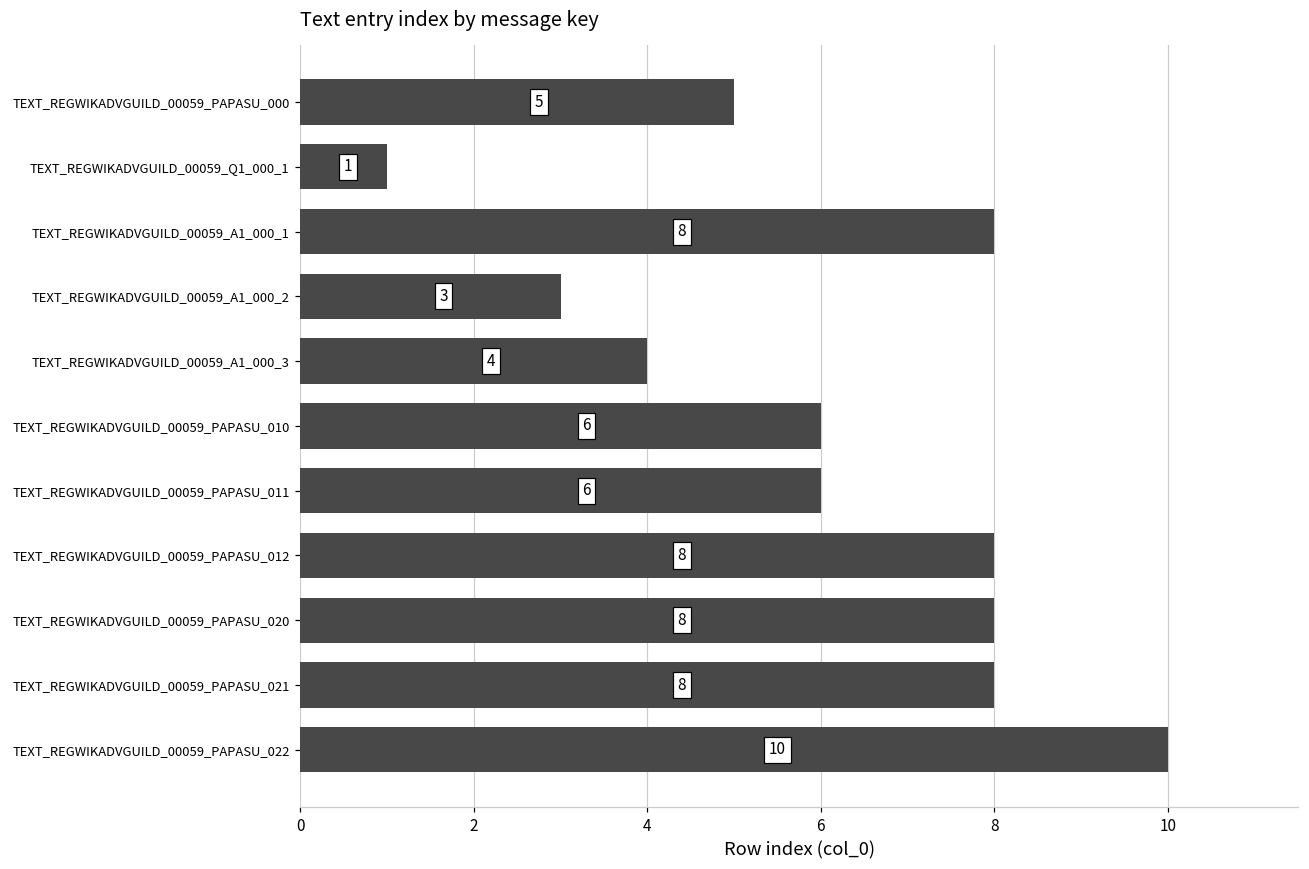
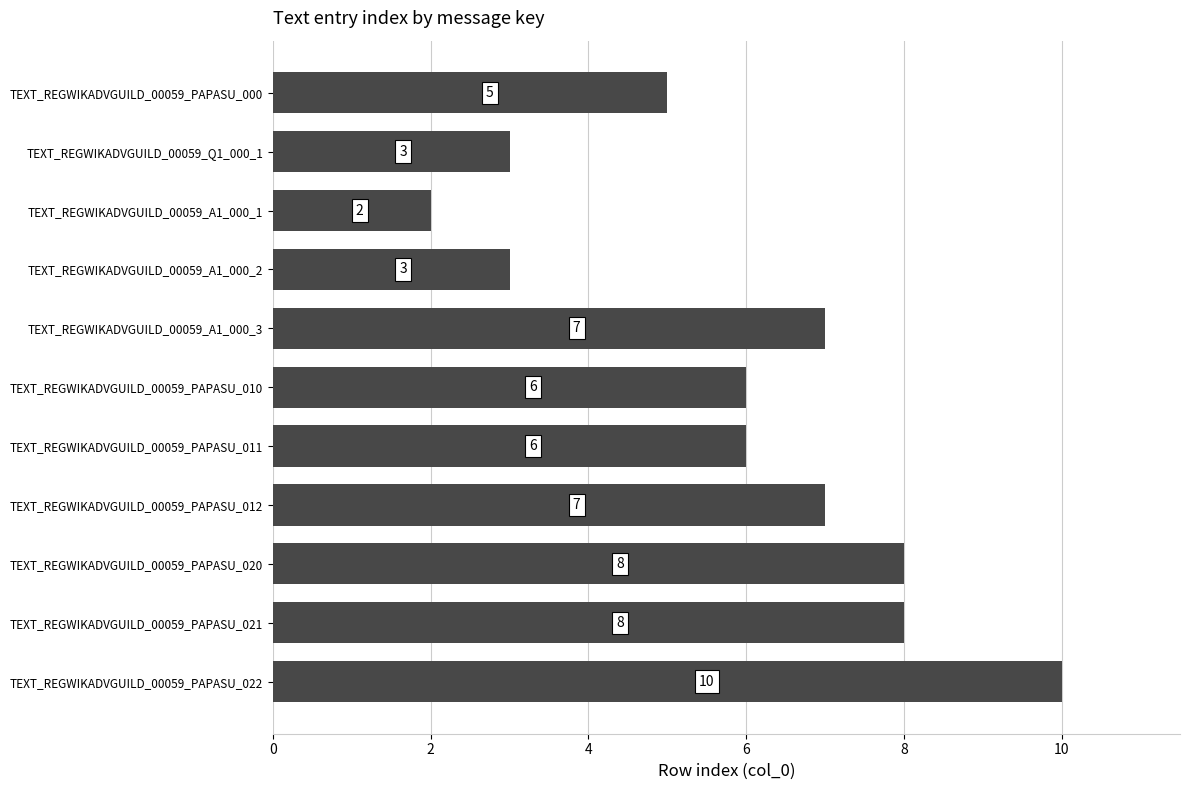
TEXT_REGWIKADVGUILD_00059_Q1_000_1: 1 -> 3
TEXT_REGWIKADVGUILD_00059_A1_000_1: 8 -> 2
TEXT_REGWIKADVGUILD_00059_A1_000_3: 4 -> 7
TEXT_REGWIKADVGUILD_00059_PAPASU_012: 8 -> 7
